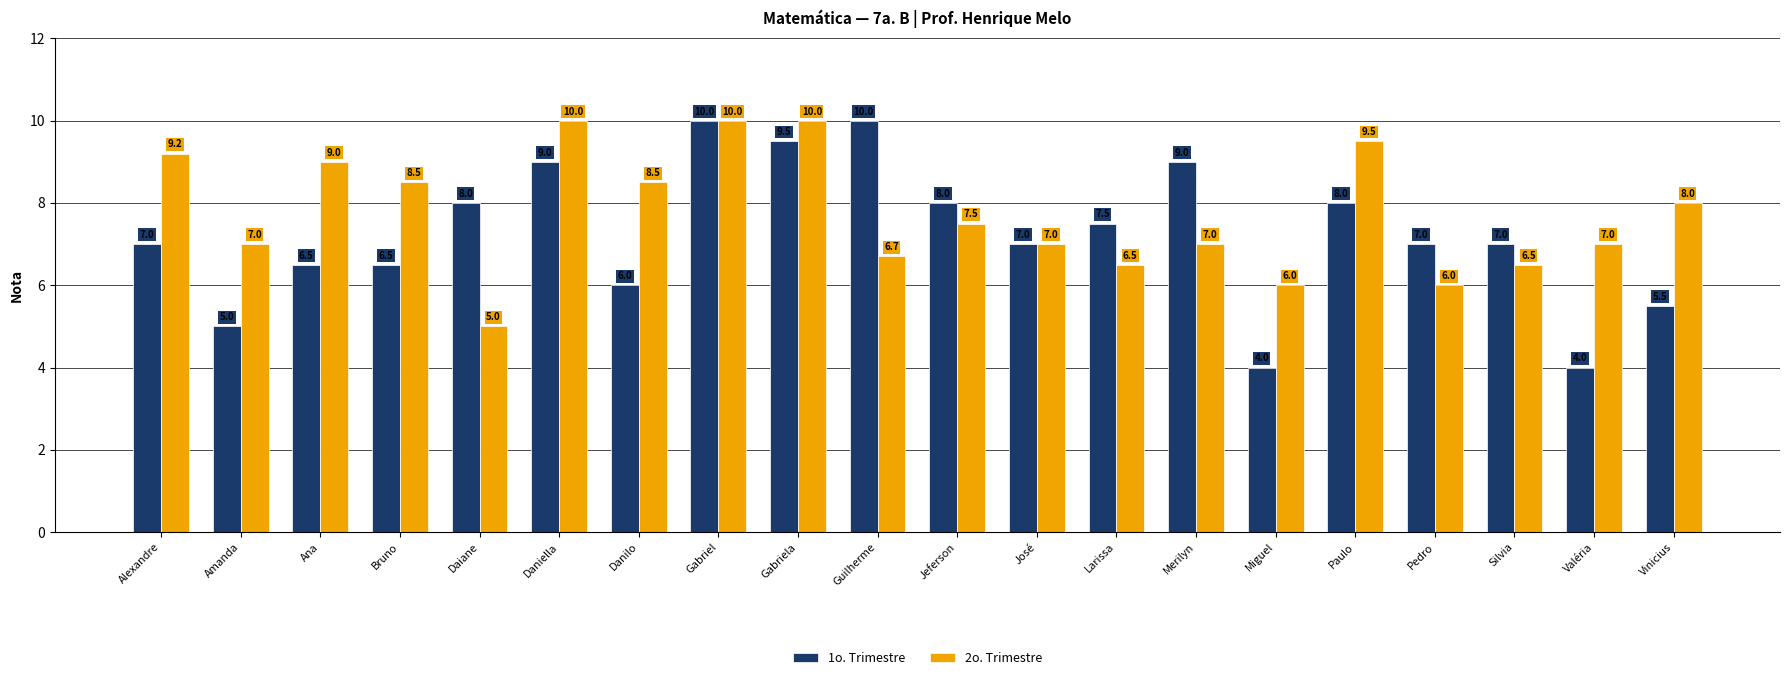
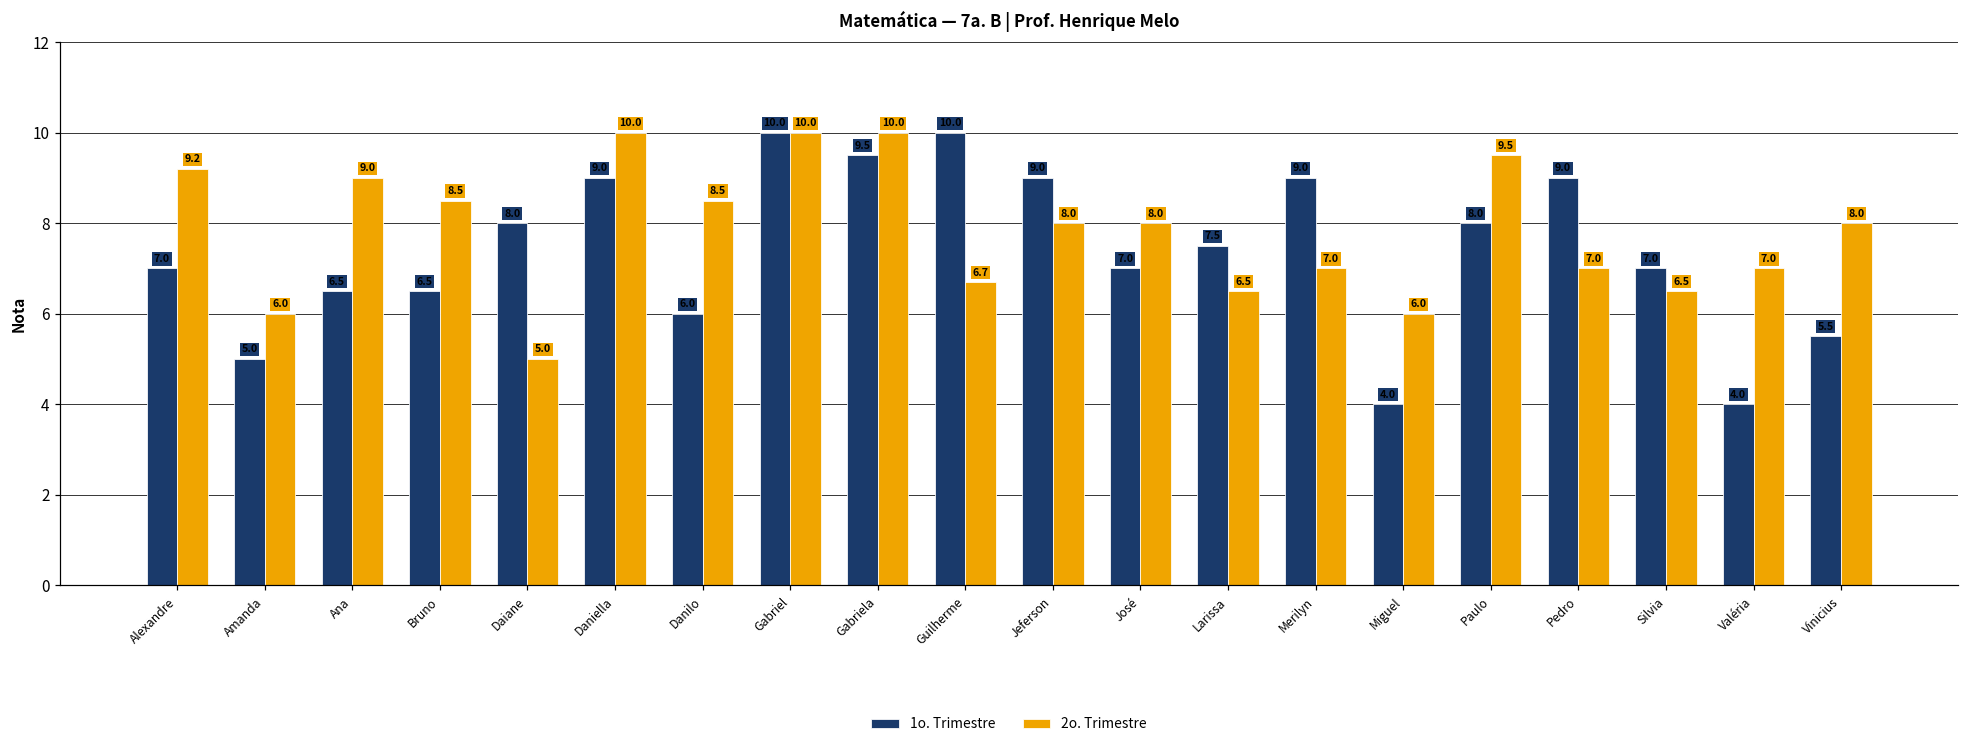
2o. Trimestre, Amanda: 7.0 -> 6.0
1o. Trimestre, Jeferson: 8.0 -> 9.0
2o. Trimestre, Jeferson: 7.5 -> 8.0
2o. Trimestre, José: 7.0 -> 8.0
1o. Trimestre, Pedro: 7.0 -> 9.0
2o. Trimestre, Pedro: 6.0 -> 7.0
